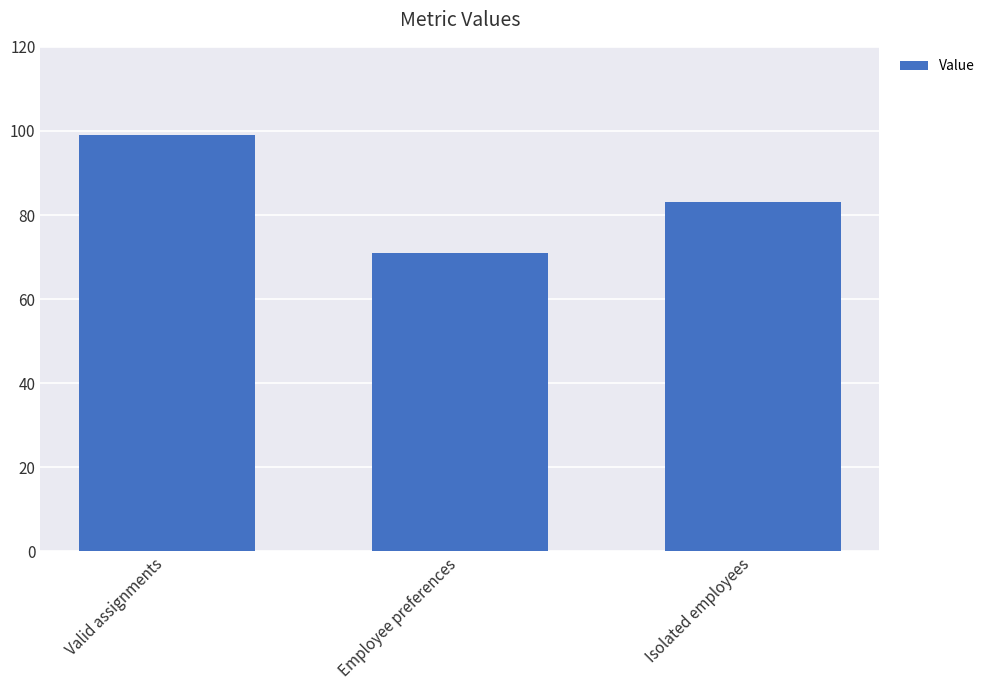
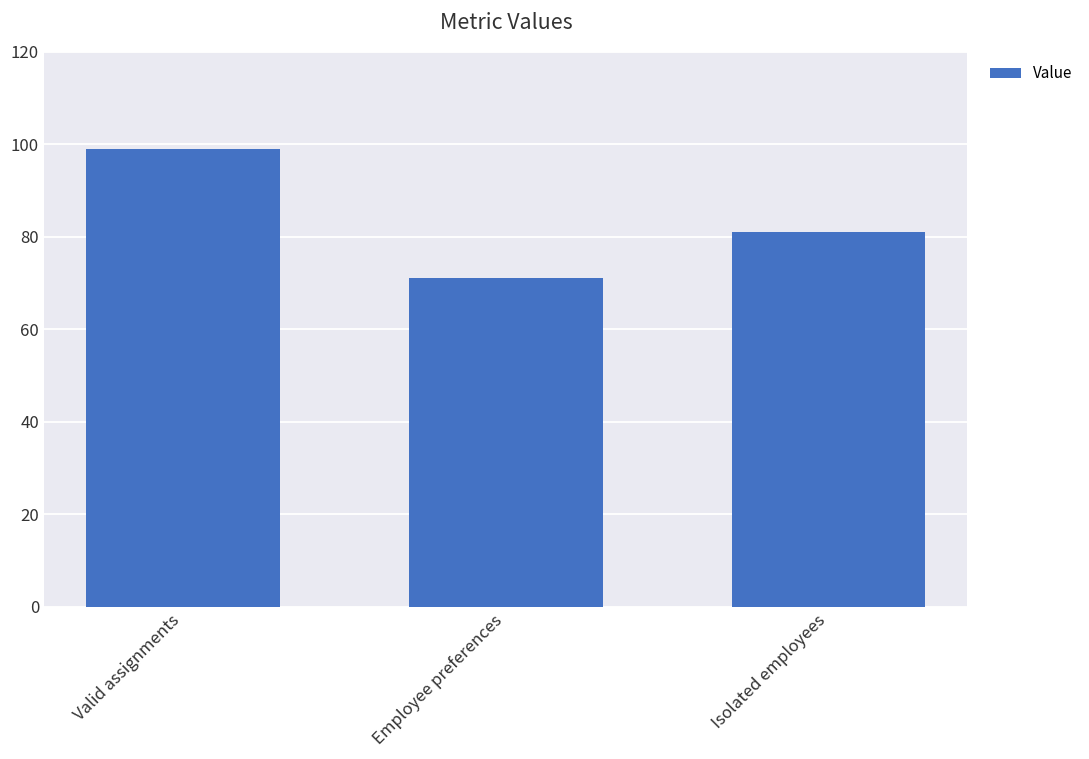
Isolated employees: 83 -> 81
